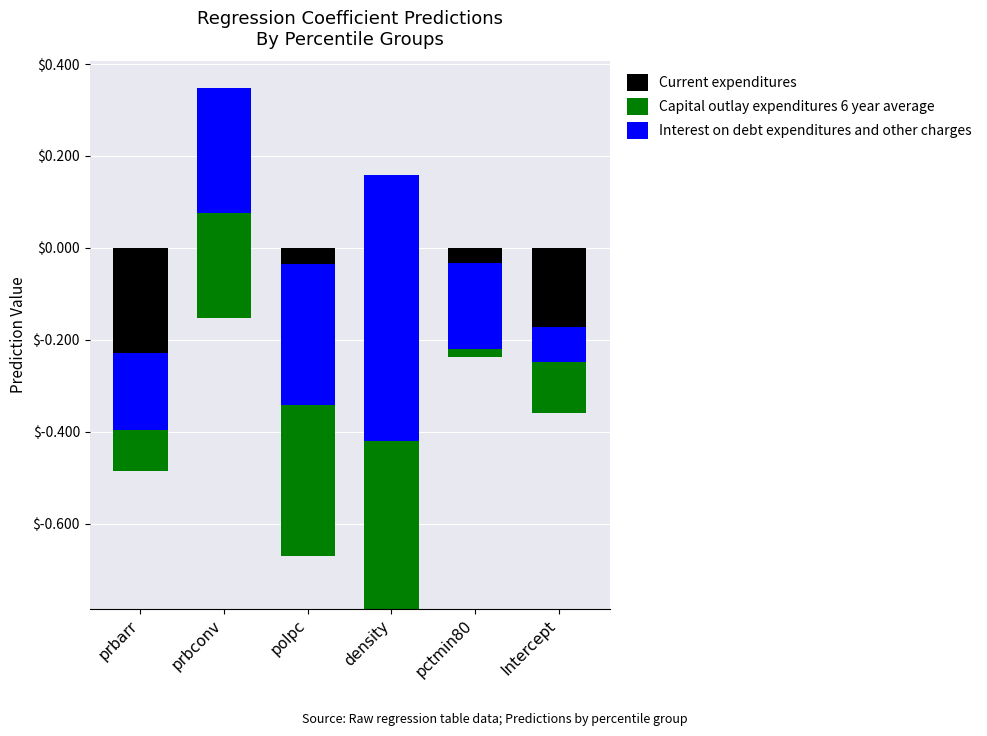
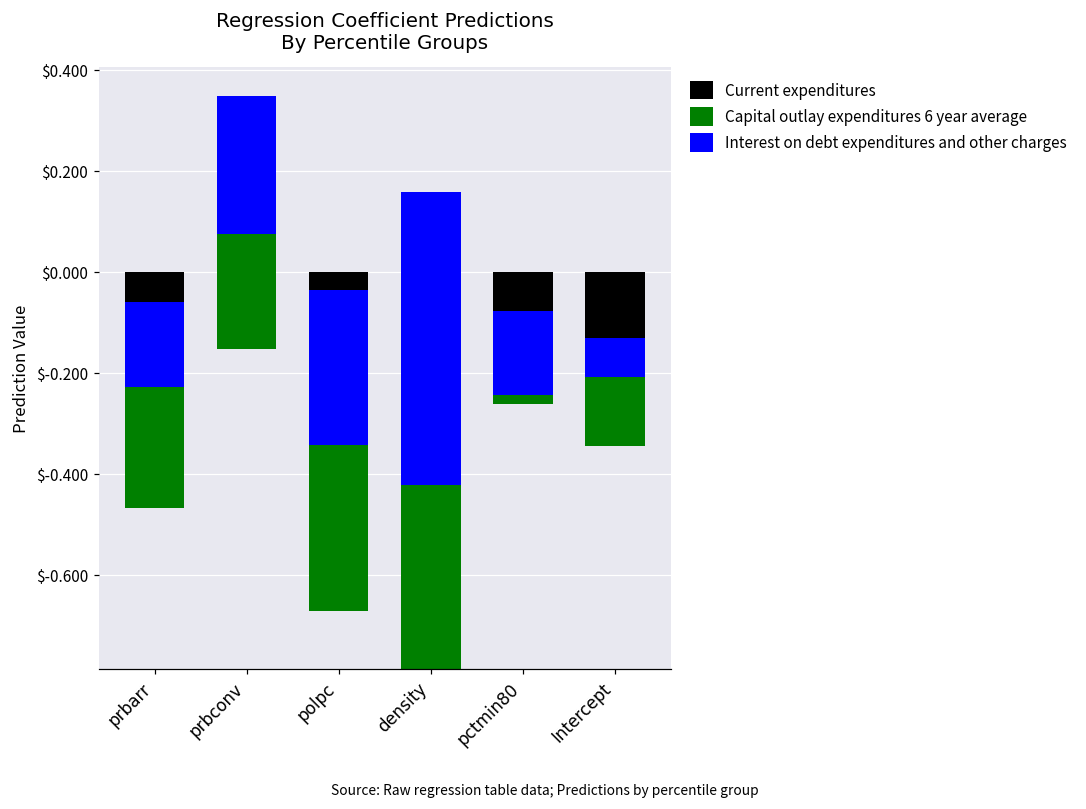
Current expenditures, prbarr: $-0.49 -> $-0.47
Capital outlay expenditures 6 year average, prbarr: $0.09 -> $0.24
Current expenditures, pctmin80: $-0.24 -> $-0.26
Interest on debt expenditures and other charges, pctmin80: $0.19 -> $0.17
Current expenditures, Intercept: $-0.36 -> $-0.34
Capital outlay expenditures 6 year average, Intercept: $0.11 -> $0.14
